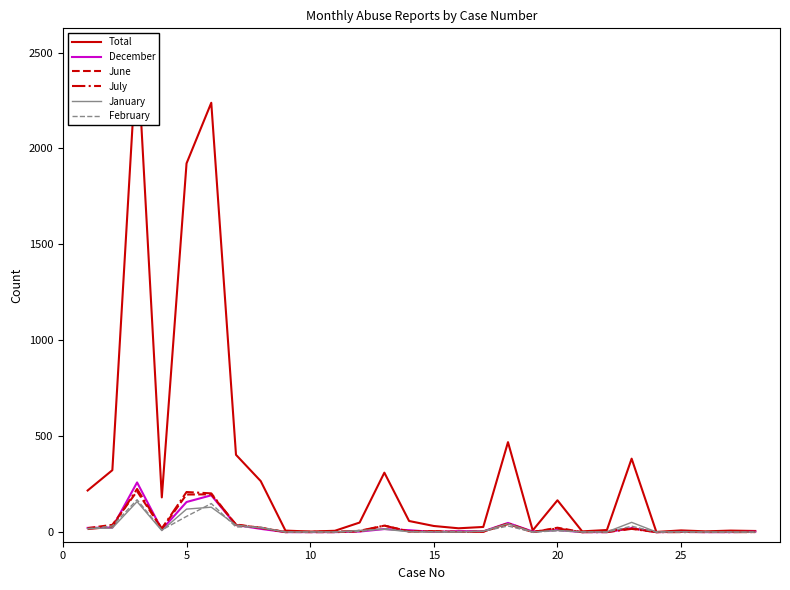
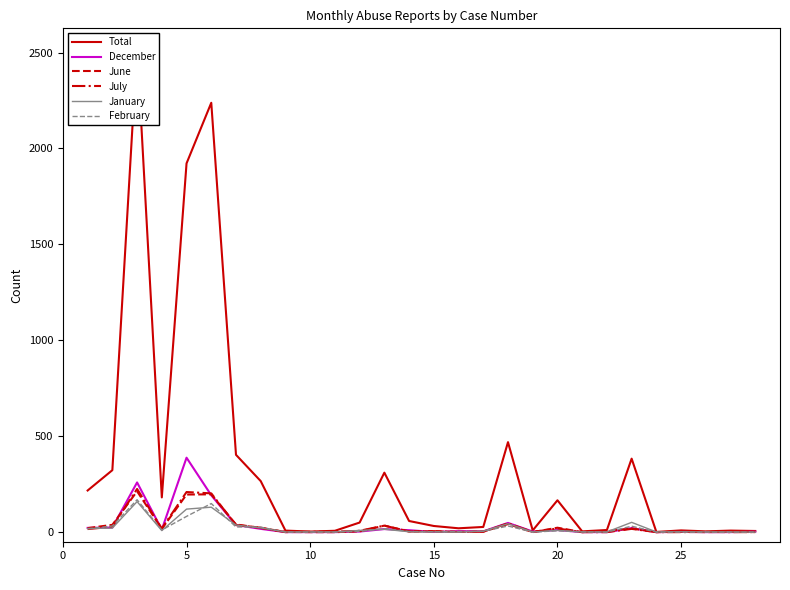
December, 5: 160 -> 390
